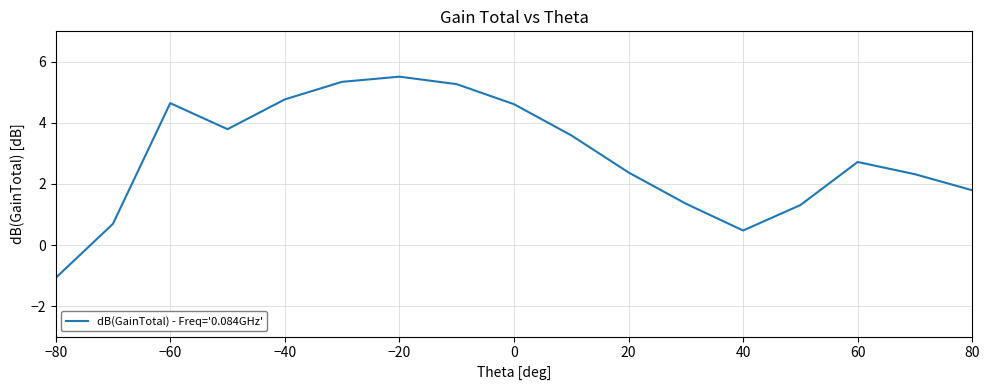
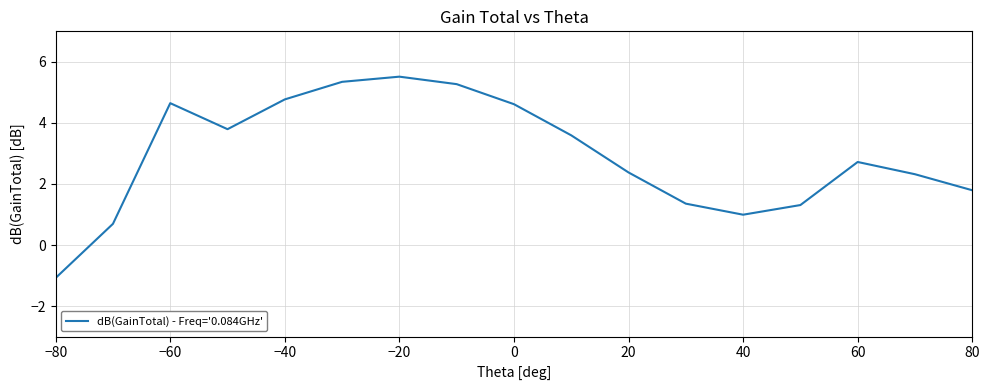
40: 0.5 -> 1.0
